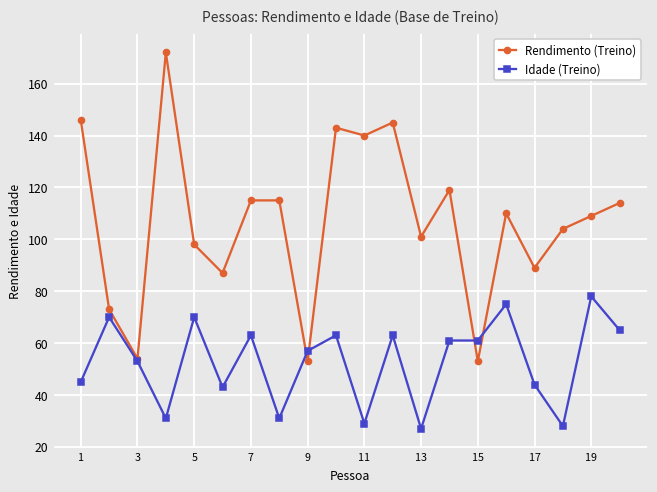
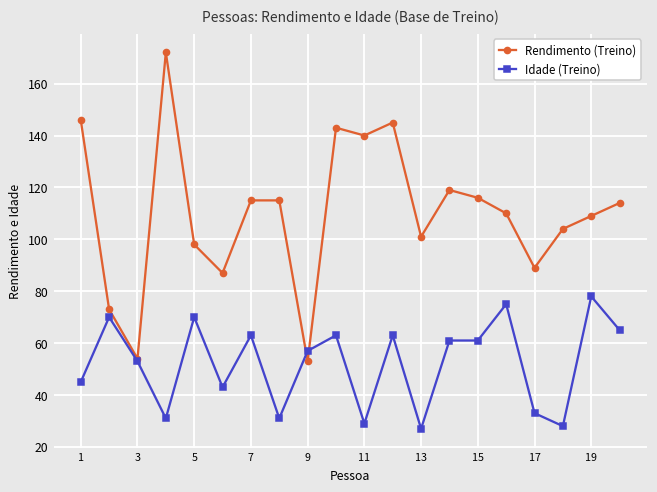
Rendimento (Treino), 15: 53 -> 116
Idade (Treino), 17: 44 -> 33
